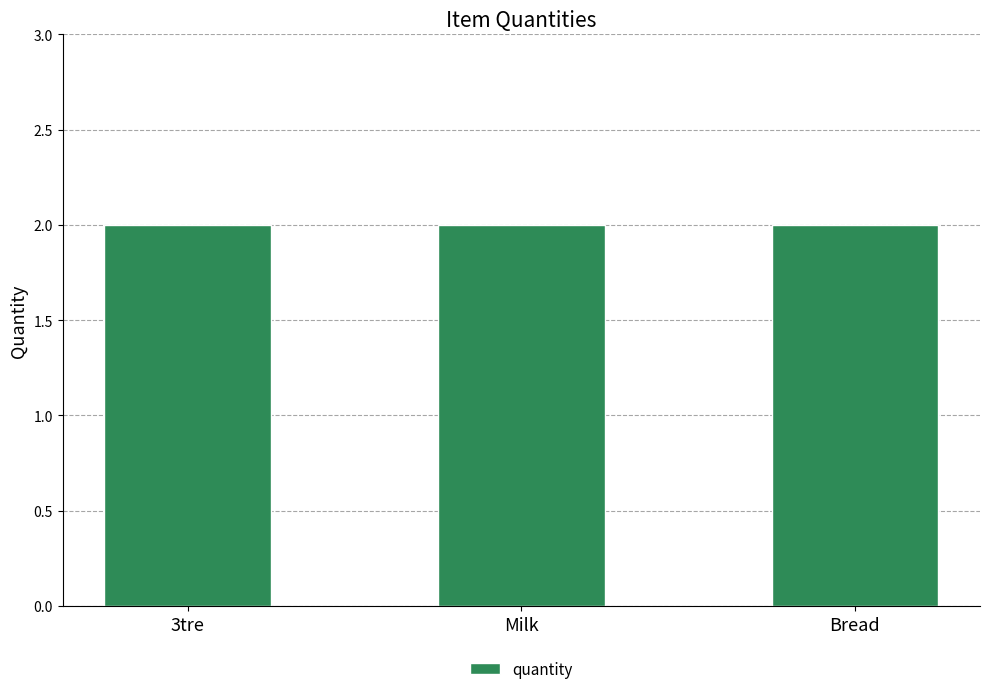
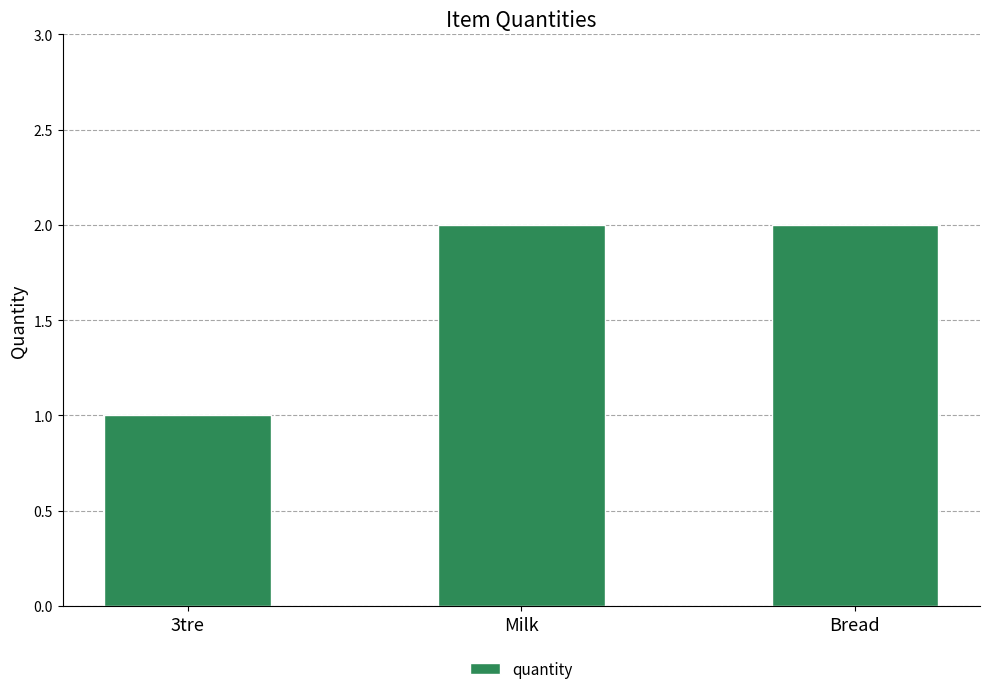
3tre: 2 -> 1
